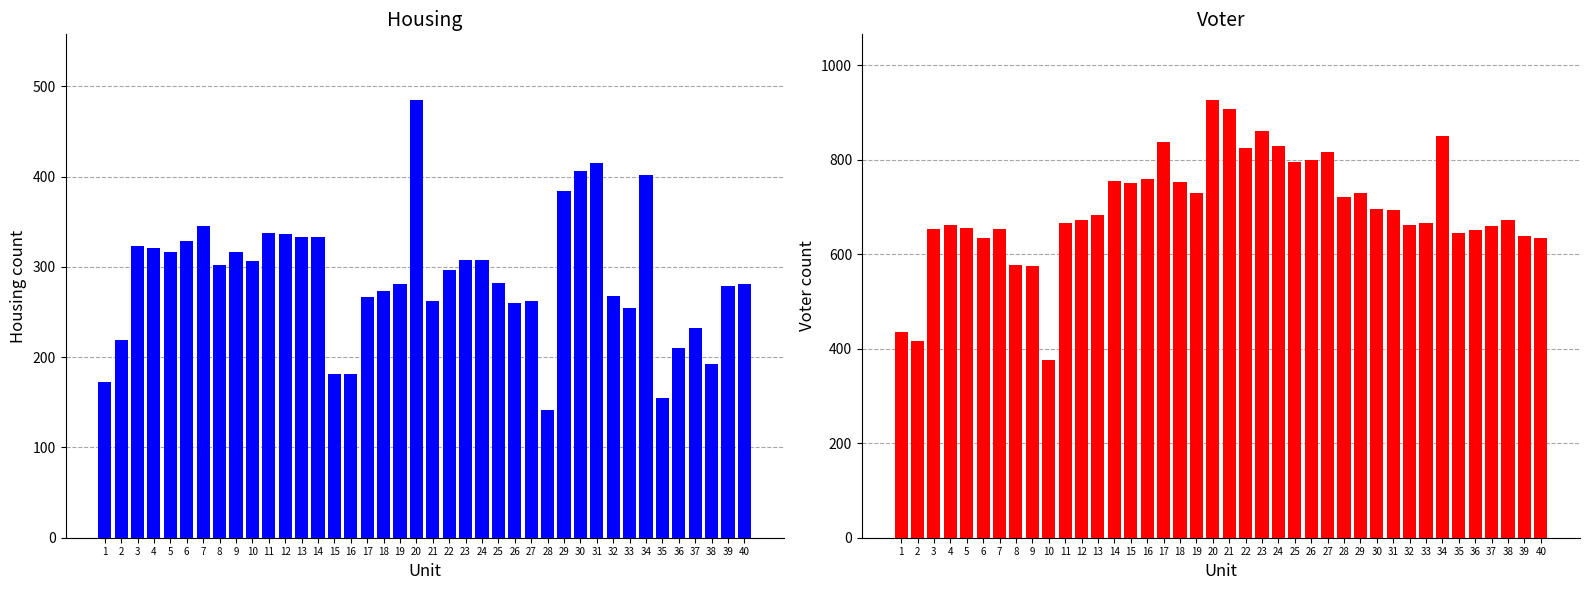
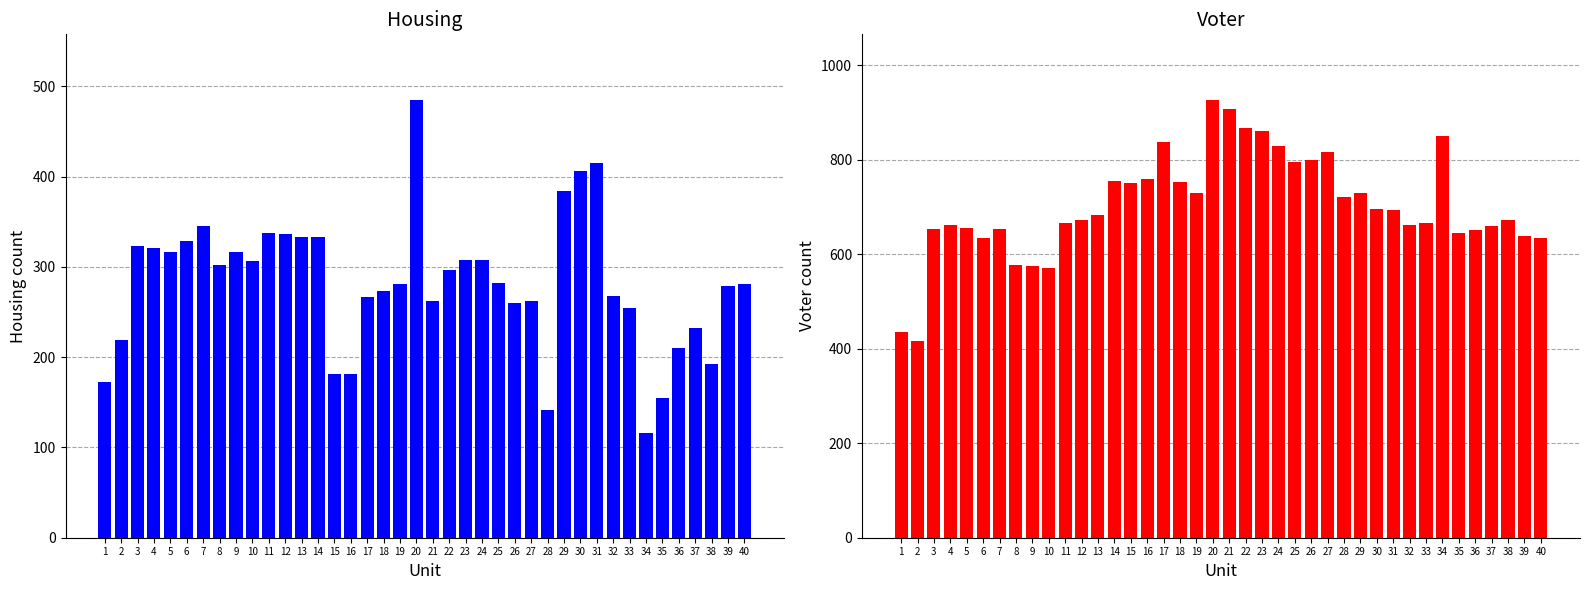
Housing, 34: 400 -> 120
Voter, 10: 380 -> 570
Voter, 22: 820 -> 870
